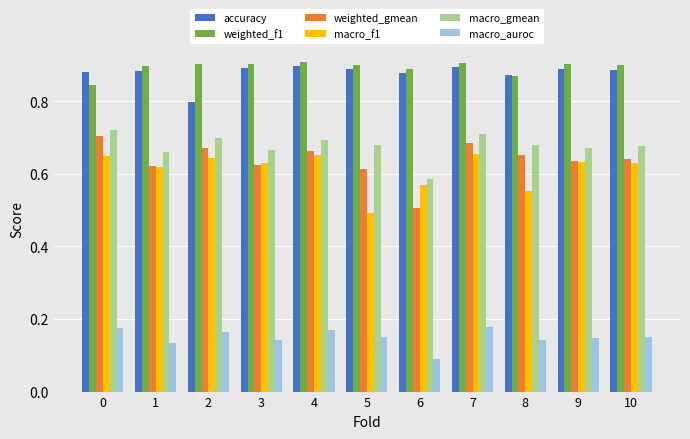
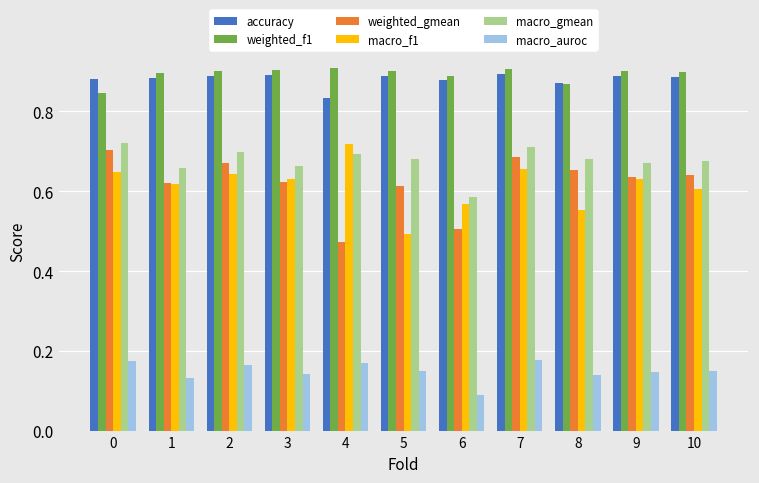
accuracy, 2: 0.80 -> 0.89
accuracy, 4: 0.90 -> 0.83
weighted_gmean, 4: 0.66 -> 0.47
macro_f1, 4: 0.65 -> 0.72
macro_f1, 10: 0.63 -> 0.60
